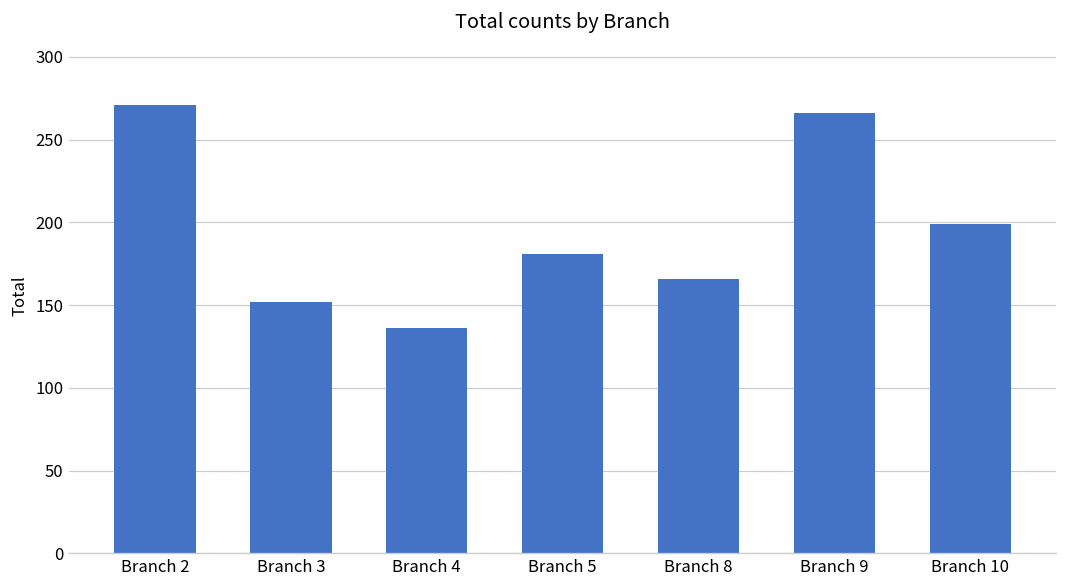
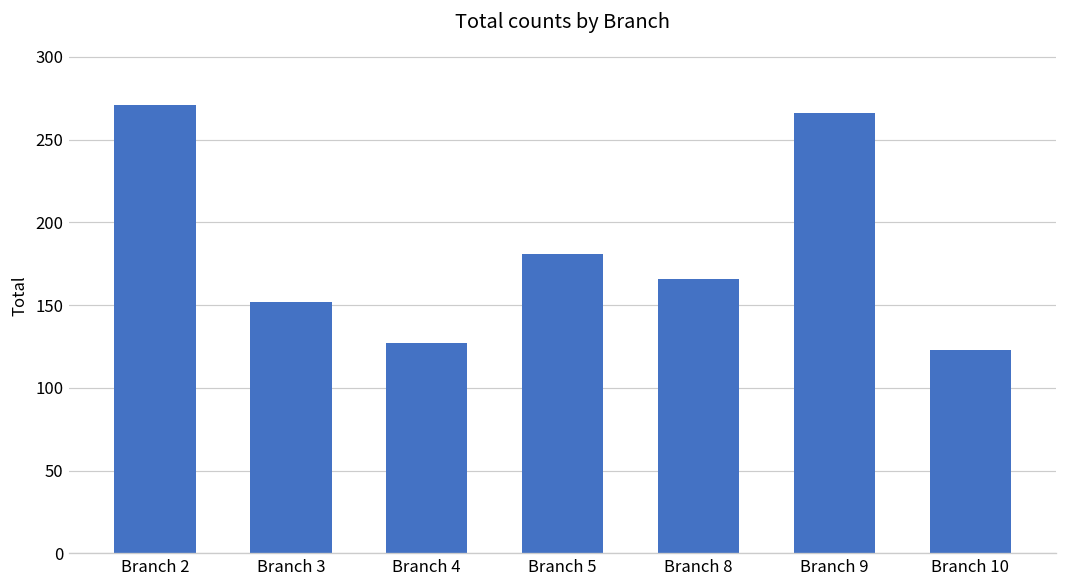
Branch 4: 136 -> 127
Branch 10: 199 -> 123
